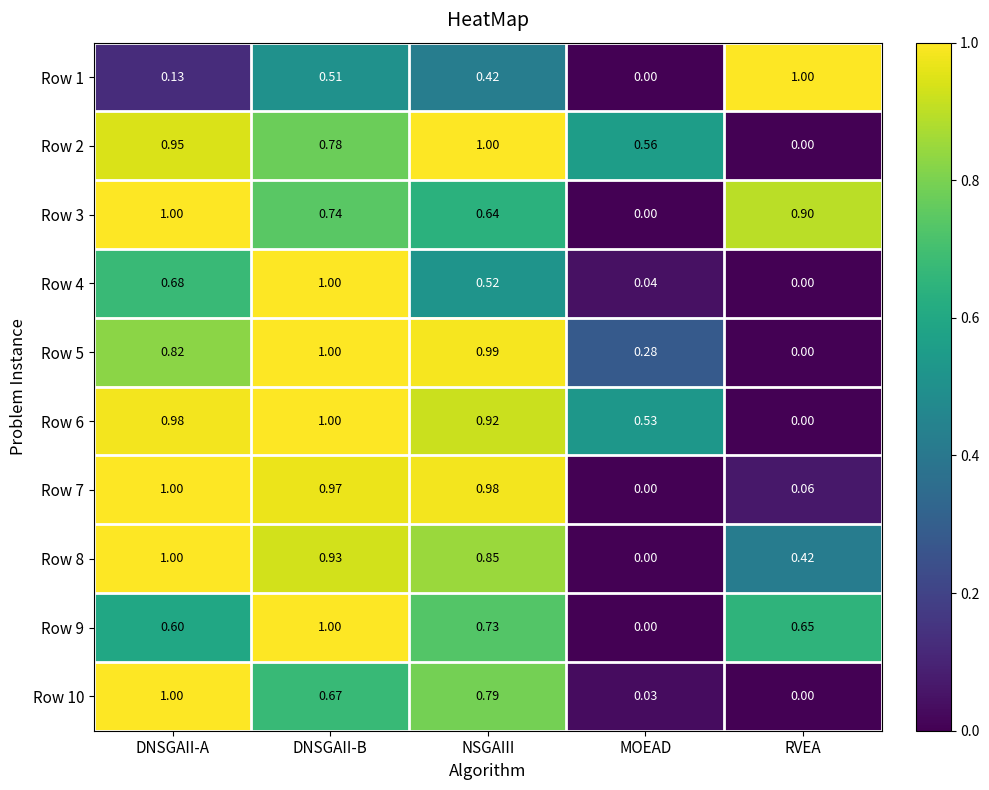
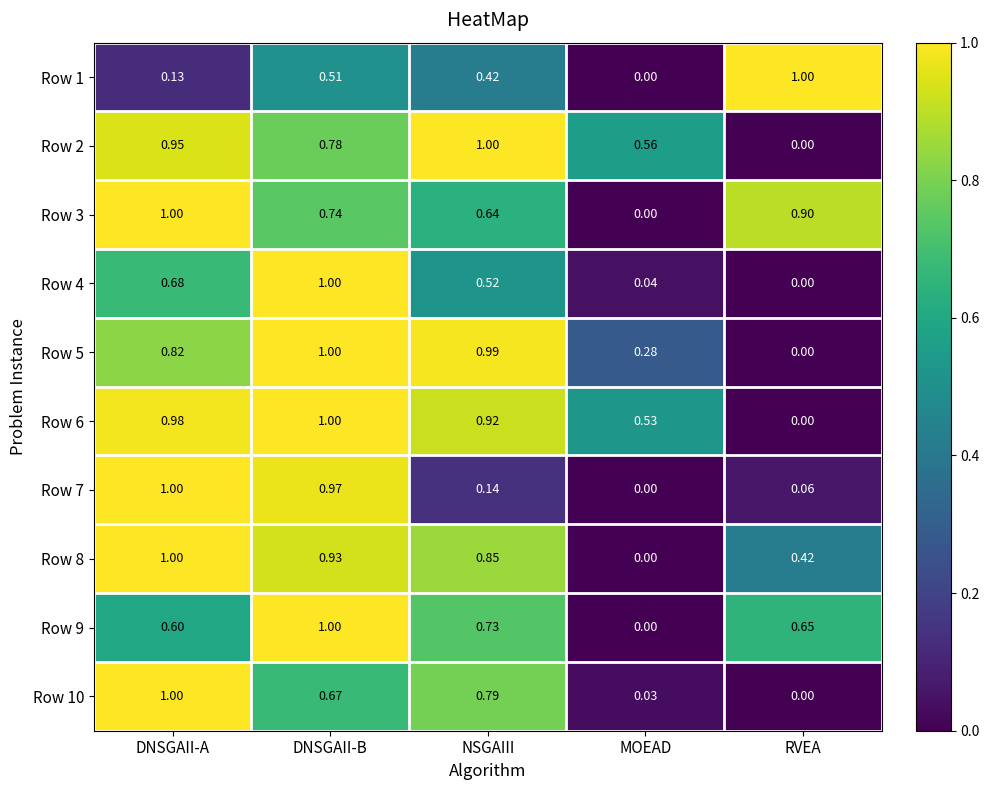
Row 7, NSGAIII: 0.98 -> 0.14
